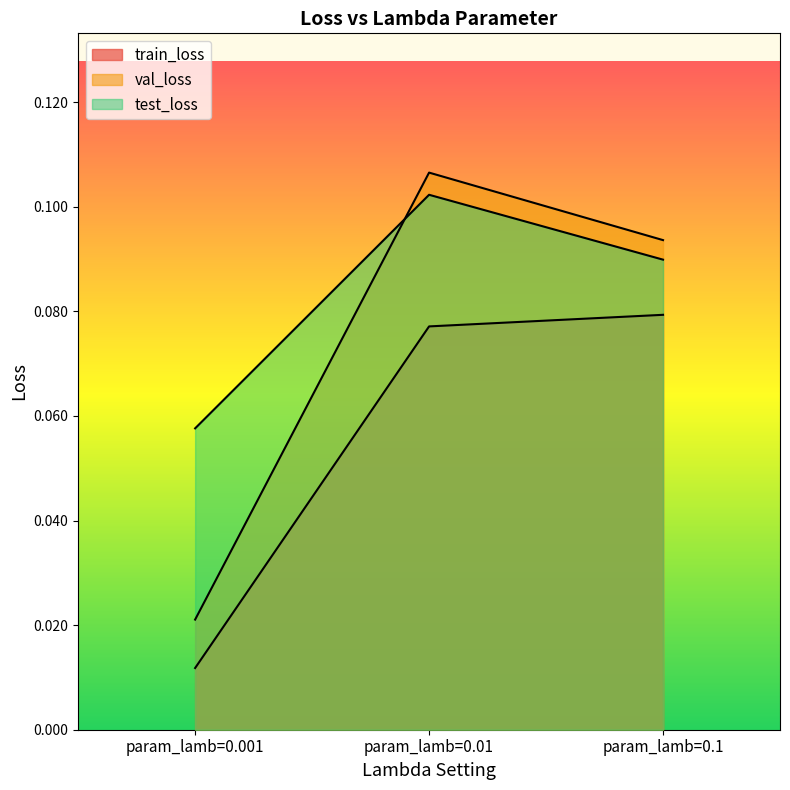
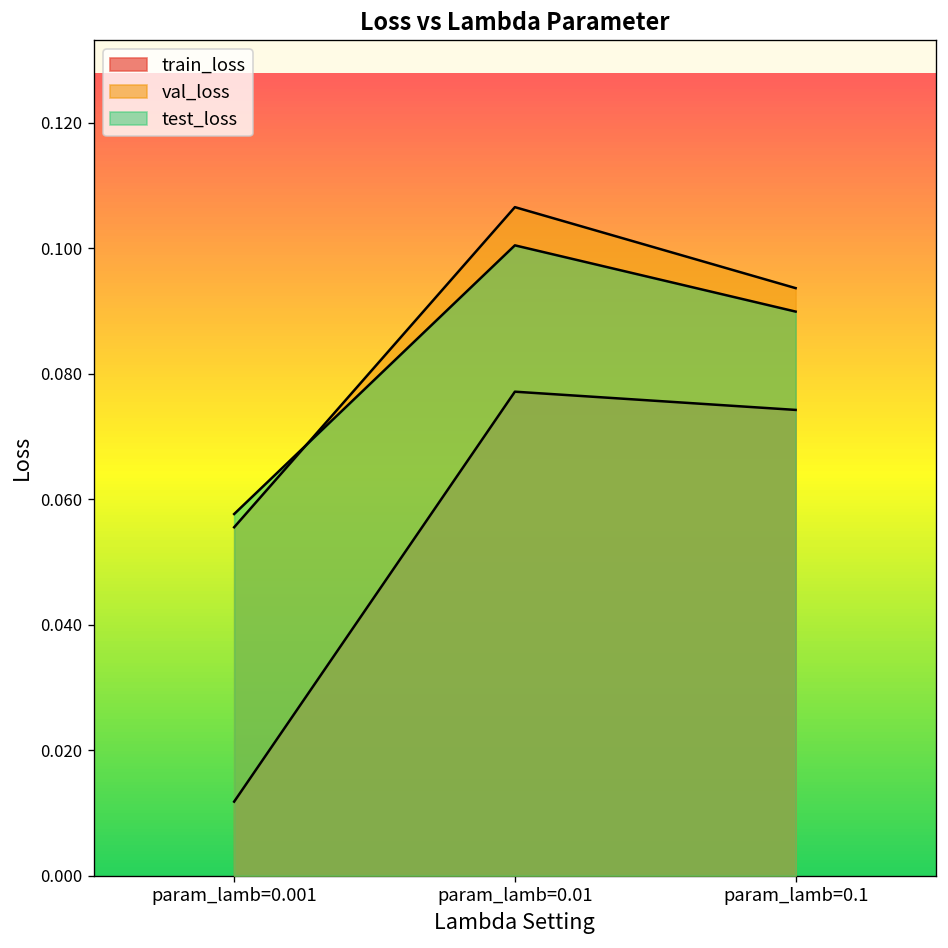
val_loss, param_lamb=0.001: 0.021 -> 0.056
test_loss, param_lamb=0.01: 0.102 -> 0.100
train_loss, param_lamb=0.1: 0.079 -> 0.074
